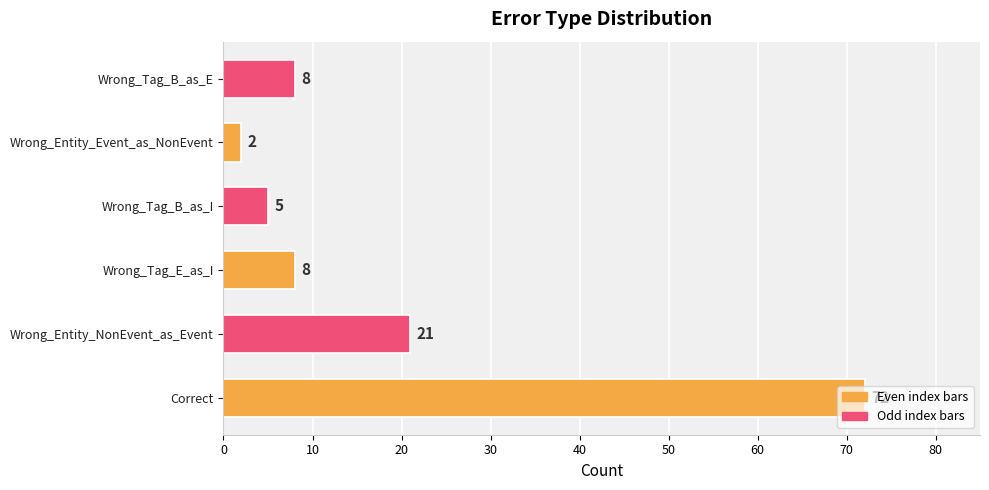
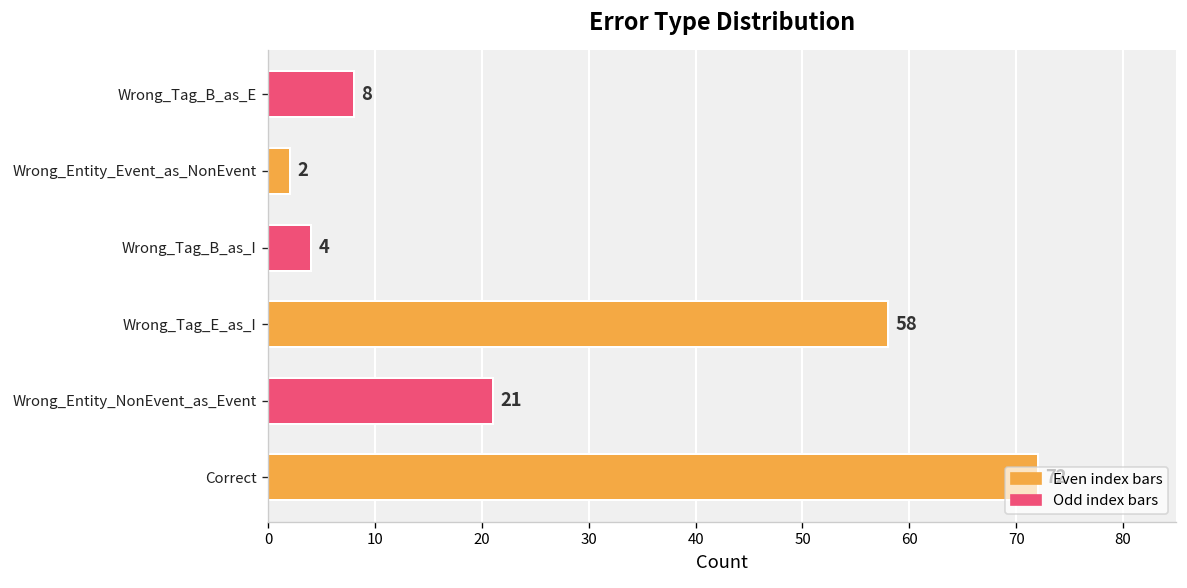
Wrong_Tag_B_as_I: 5 -> 4
Wrong_Tag_E_as_I: 8 -> 58
